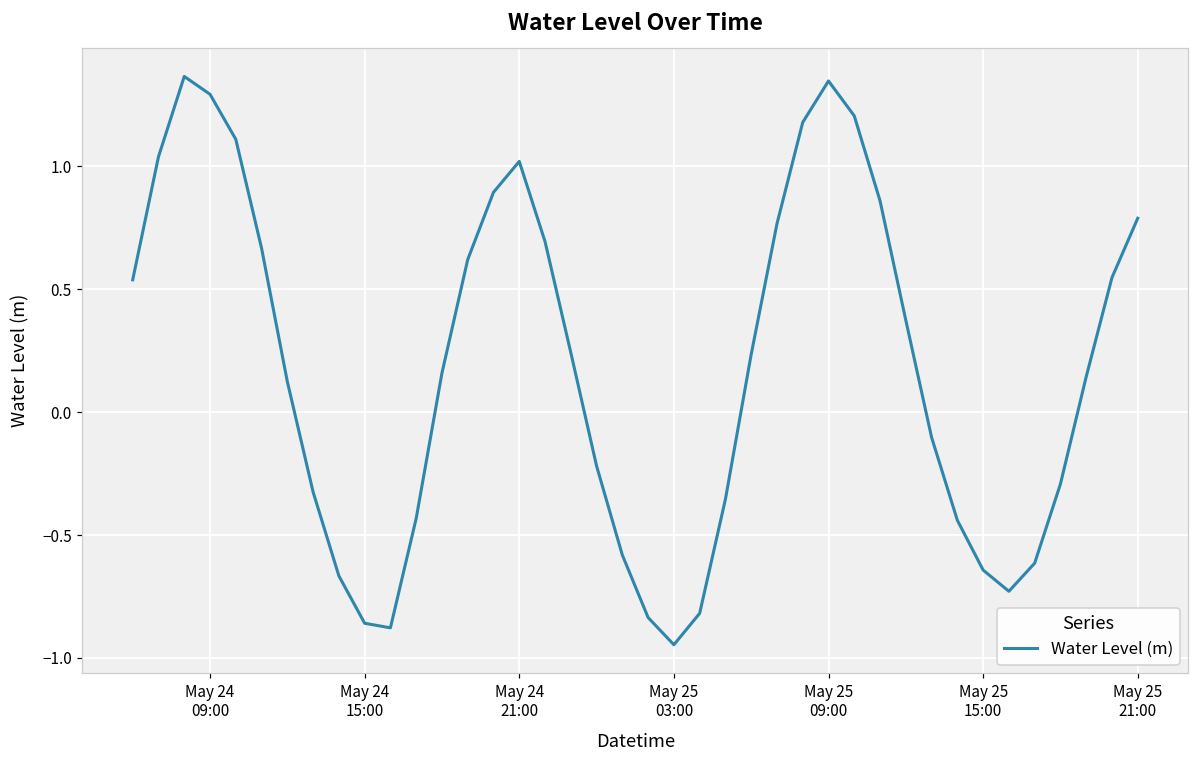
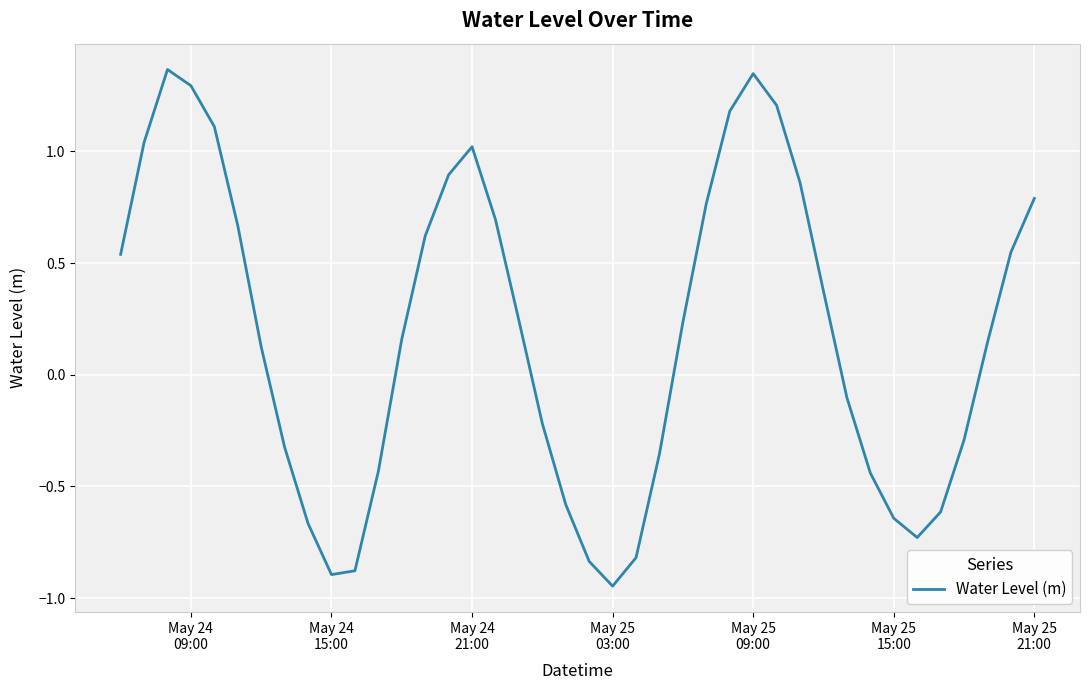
May 24 15:00: -0.86 -> -0.89
